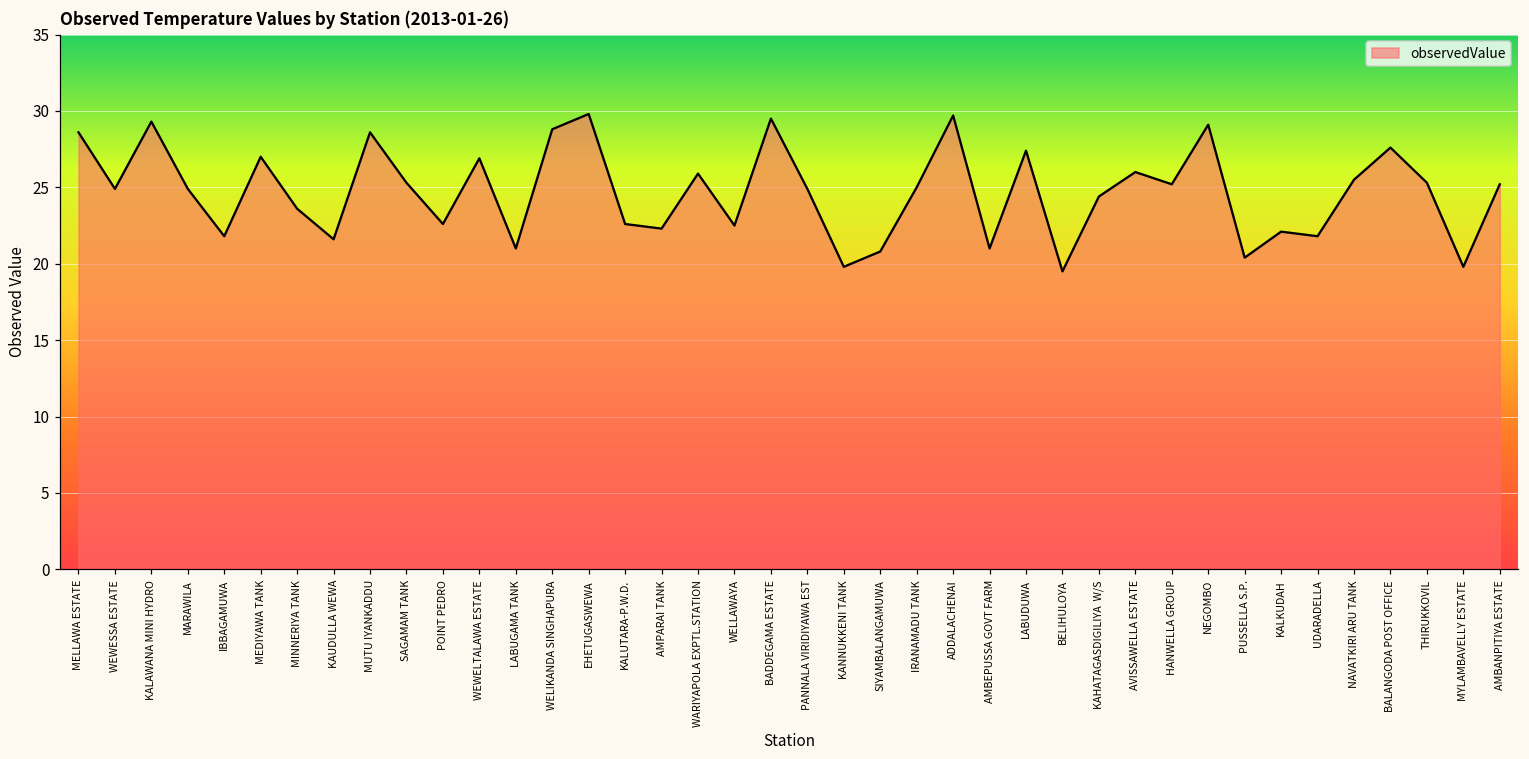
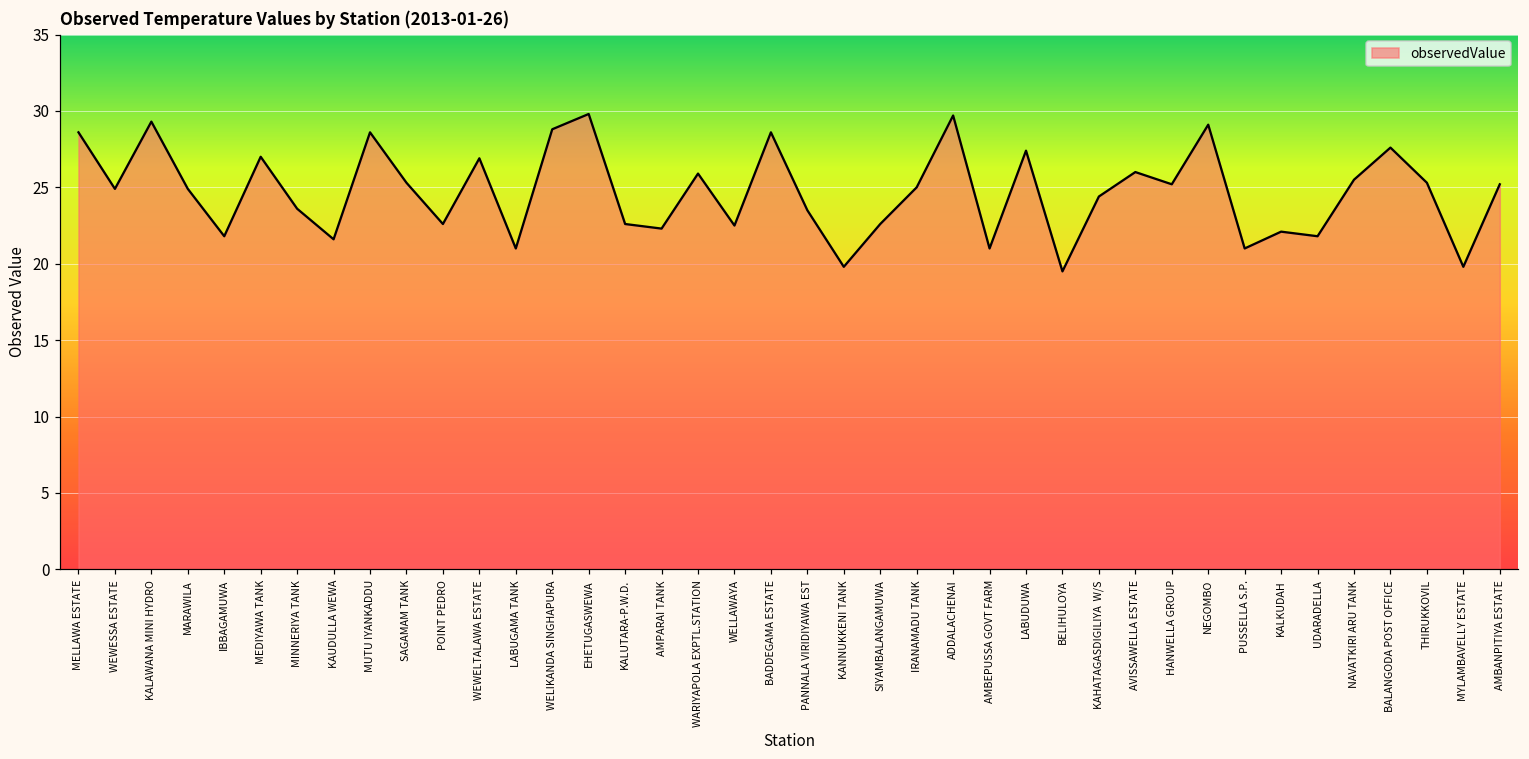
BADDEGAMA ESTATE: 29.5 -> 28.6
PANNALA VIRIDIYAWA EST: 24.9 -> 23.5
SIYAMBALANGAMUWA: 20.8 -> 22.6
PUSSELLA S.P.: 20.4 -> 21.0
